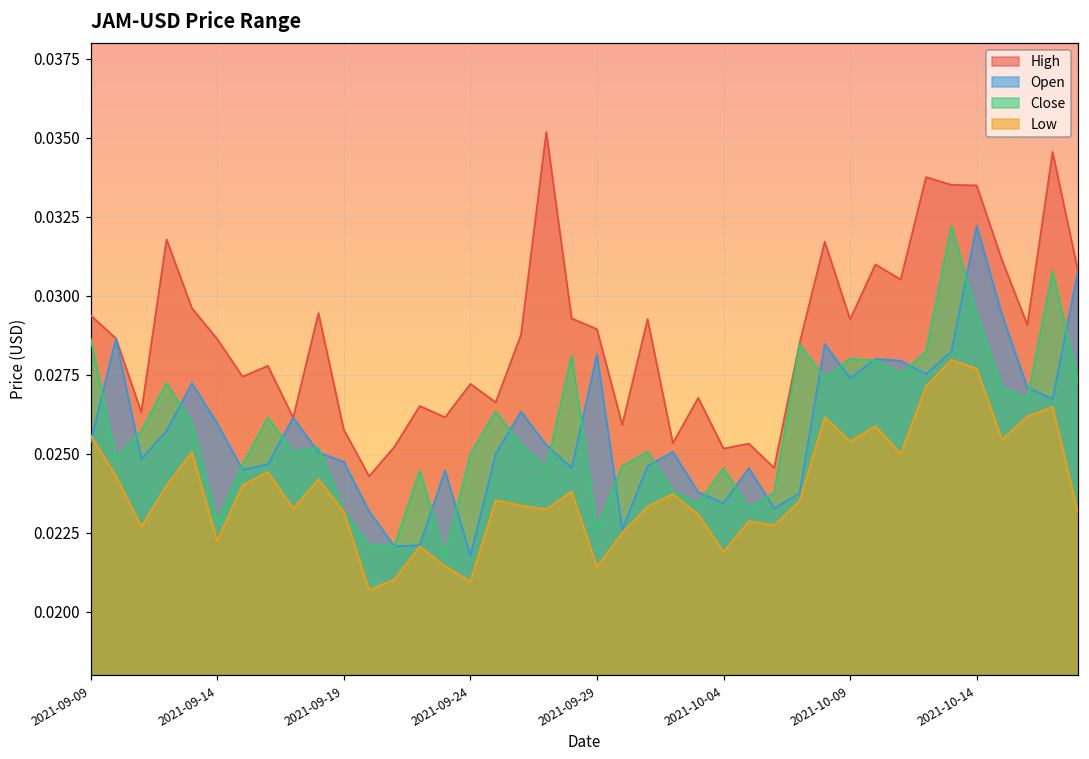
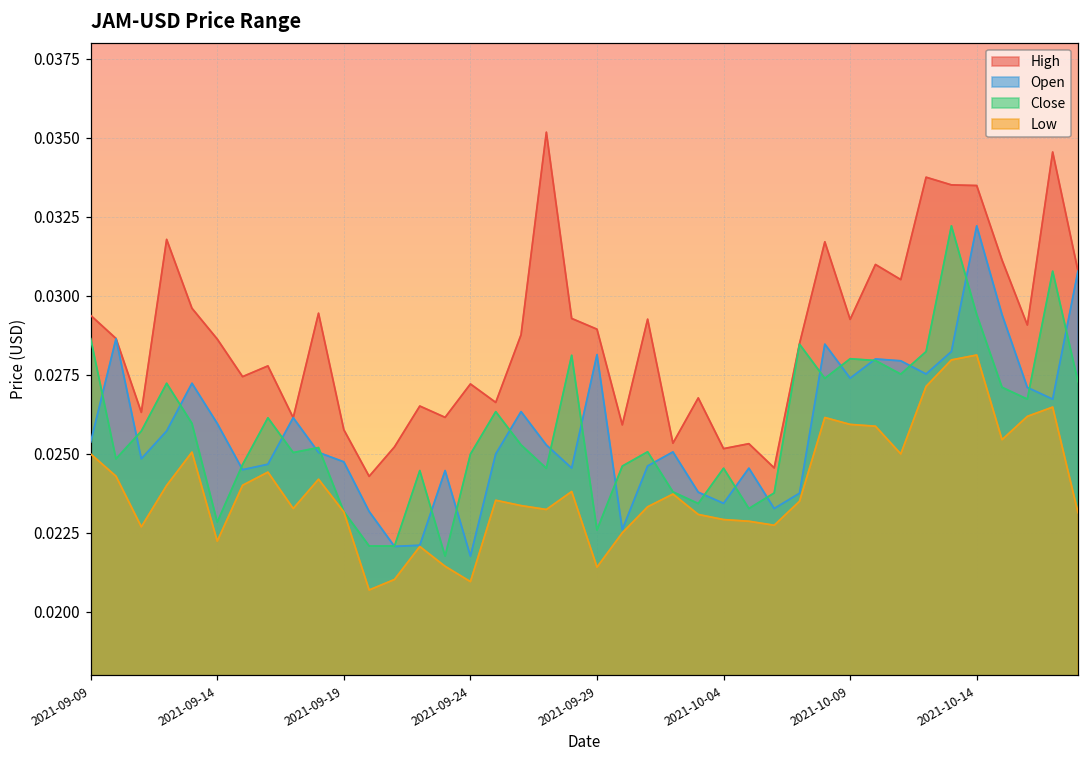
Low, 2021-09-09: 0.0256 -> 0.0250
Low, 2021-10-04: 0.0219 -> 0.0229
Low, 2021-10-09: 0.0254 -> 0.0259
Low, 2021-10-14: 0.0277 -> 0.0281
